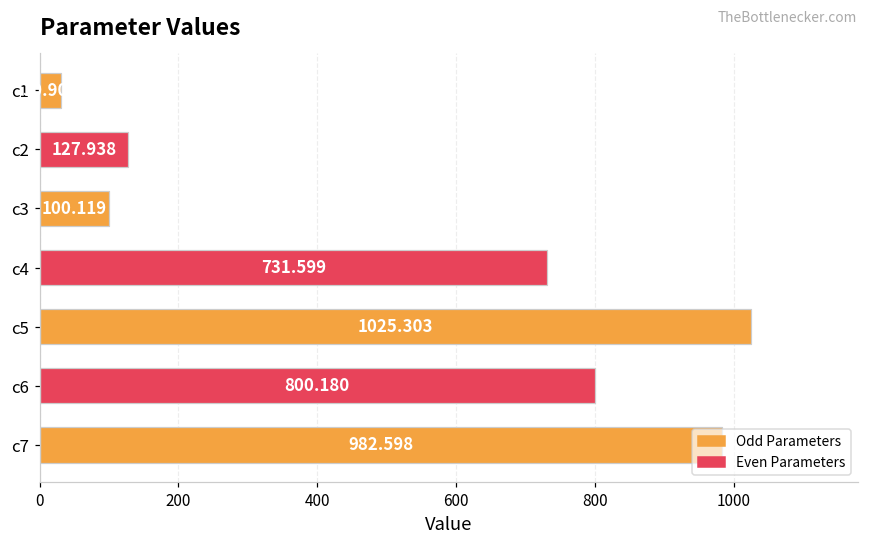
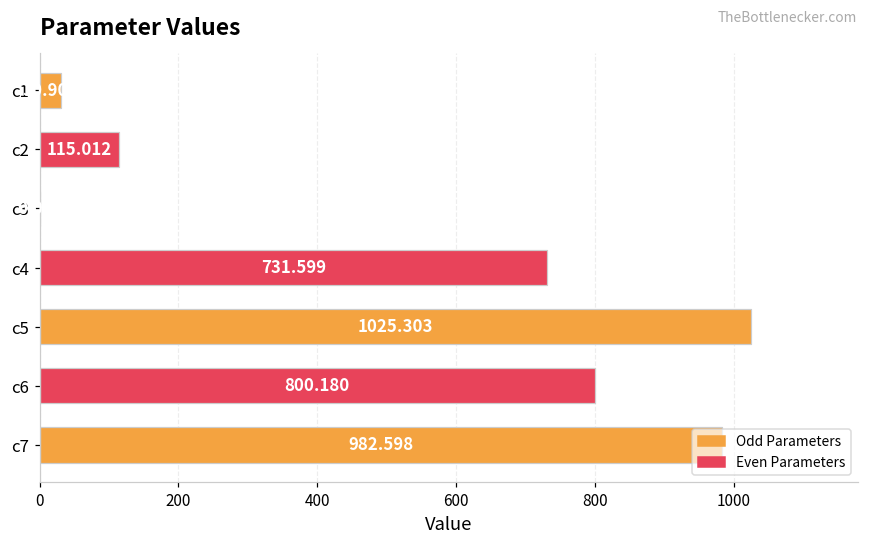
c2: 127.938 -> 115.012
c3: 100 -> 0
